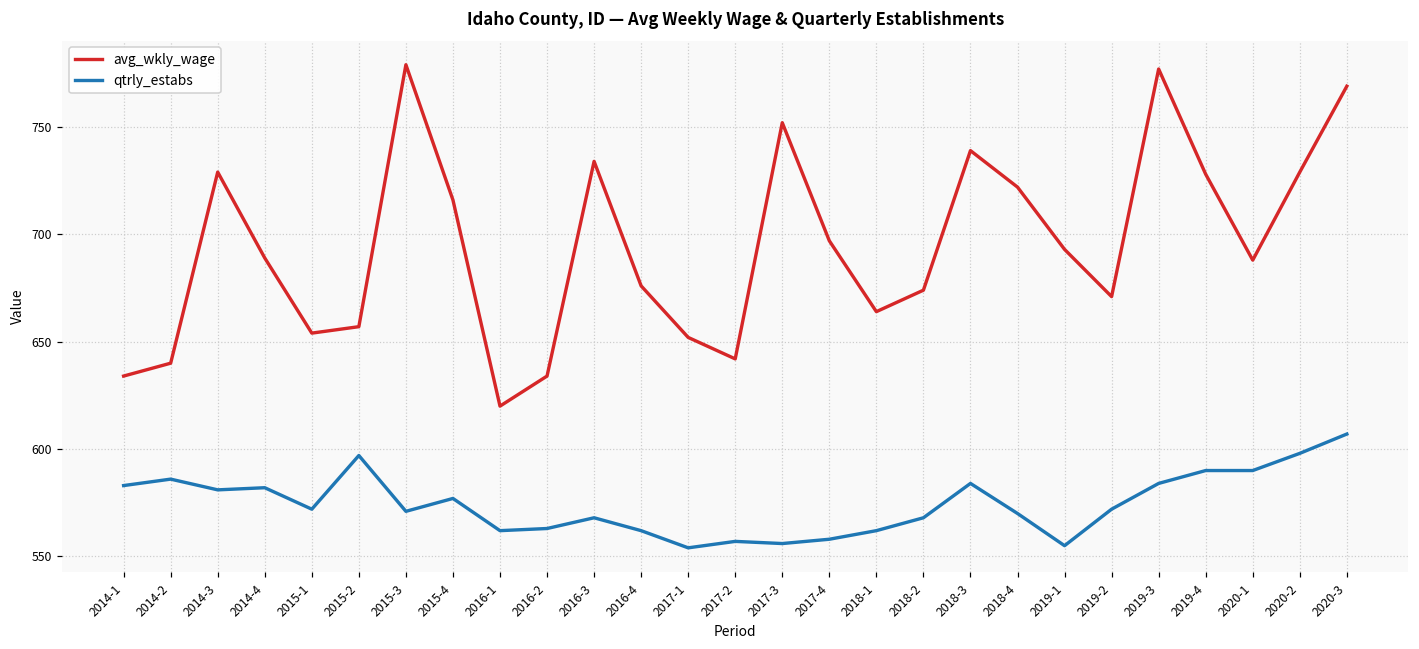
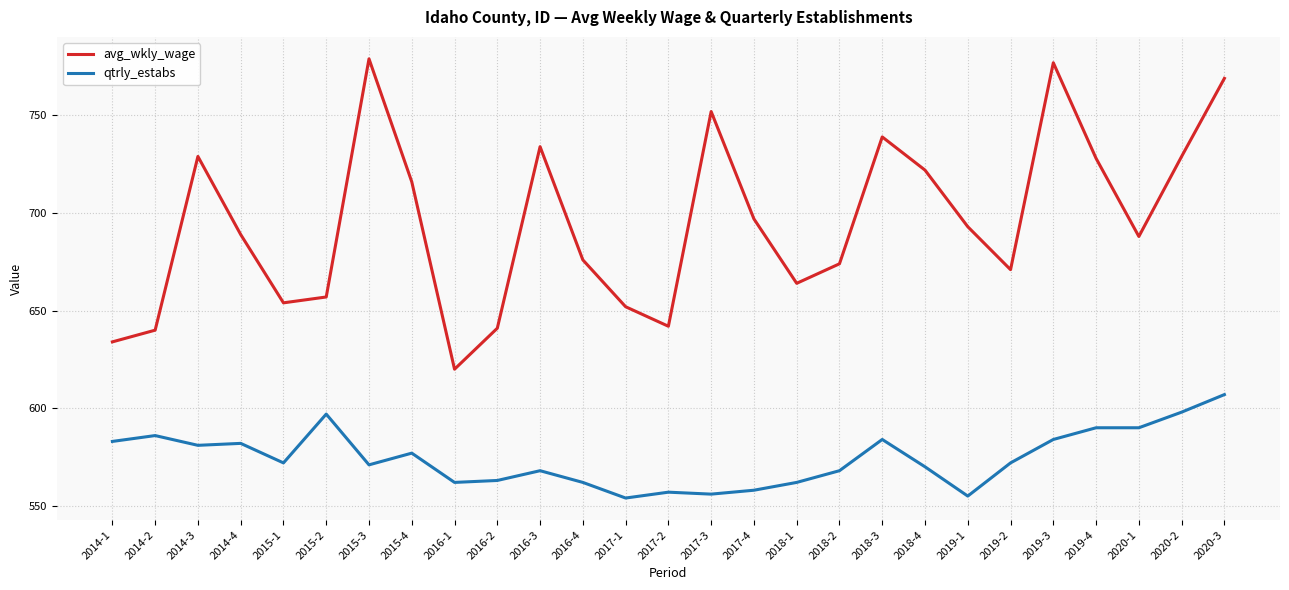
avg_wkly_wage, 2016-2: 634 -> 641
